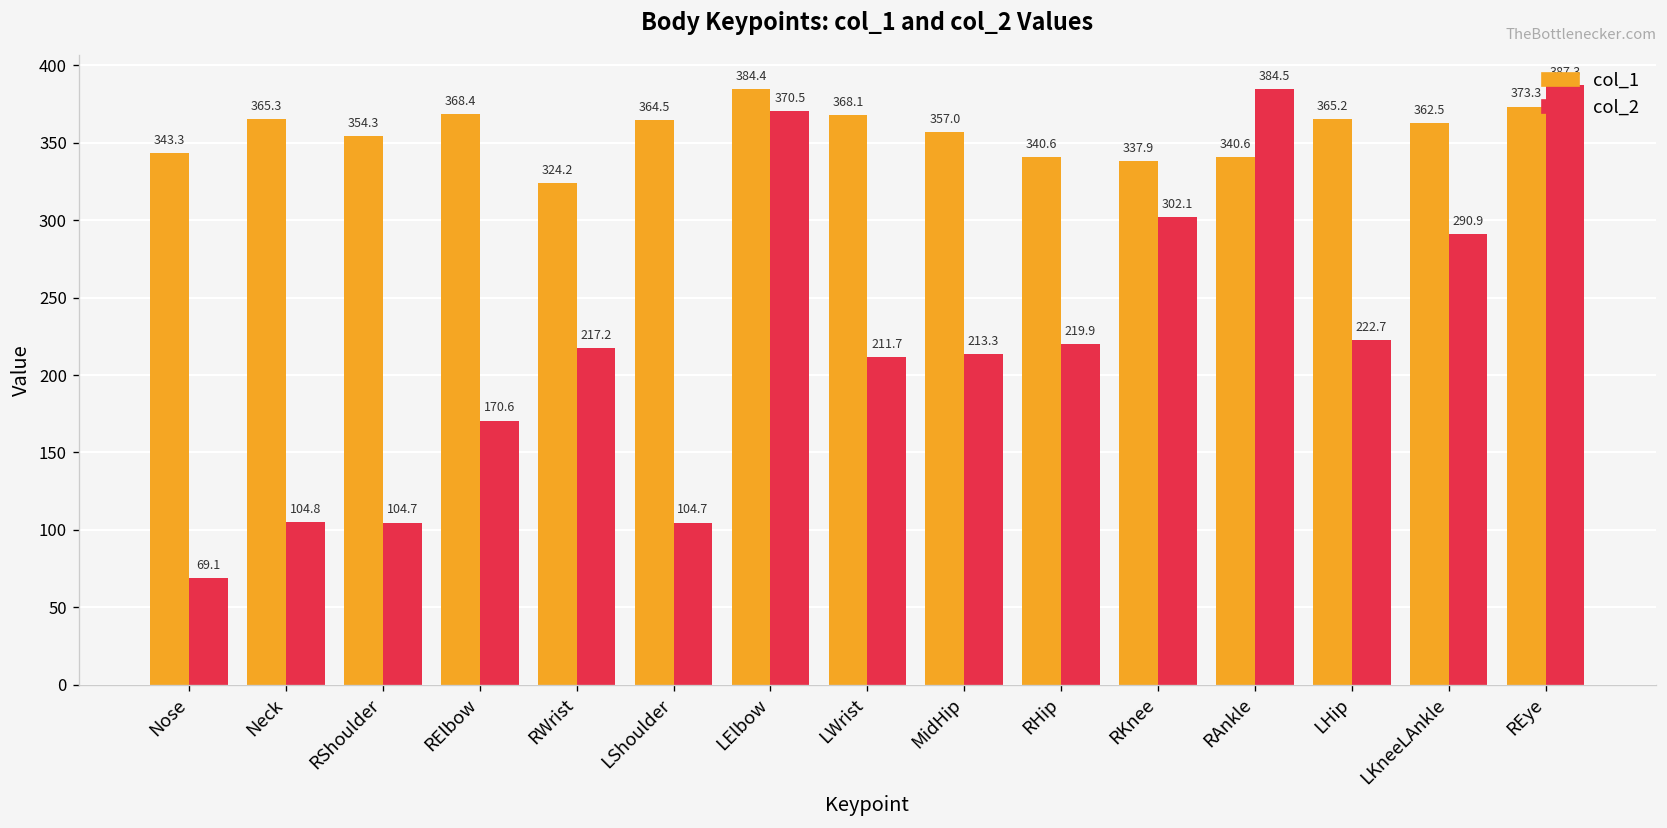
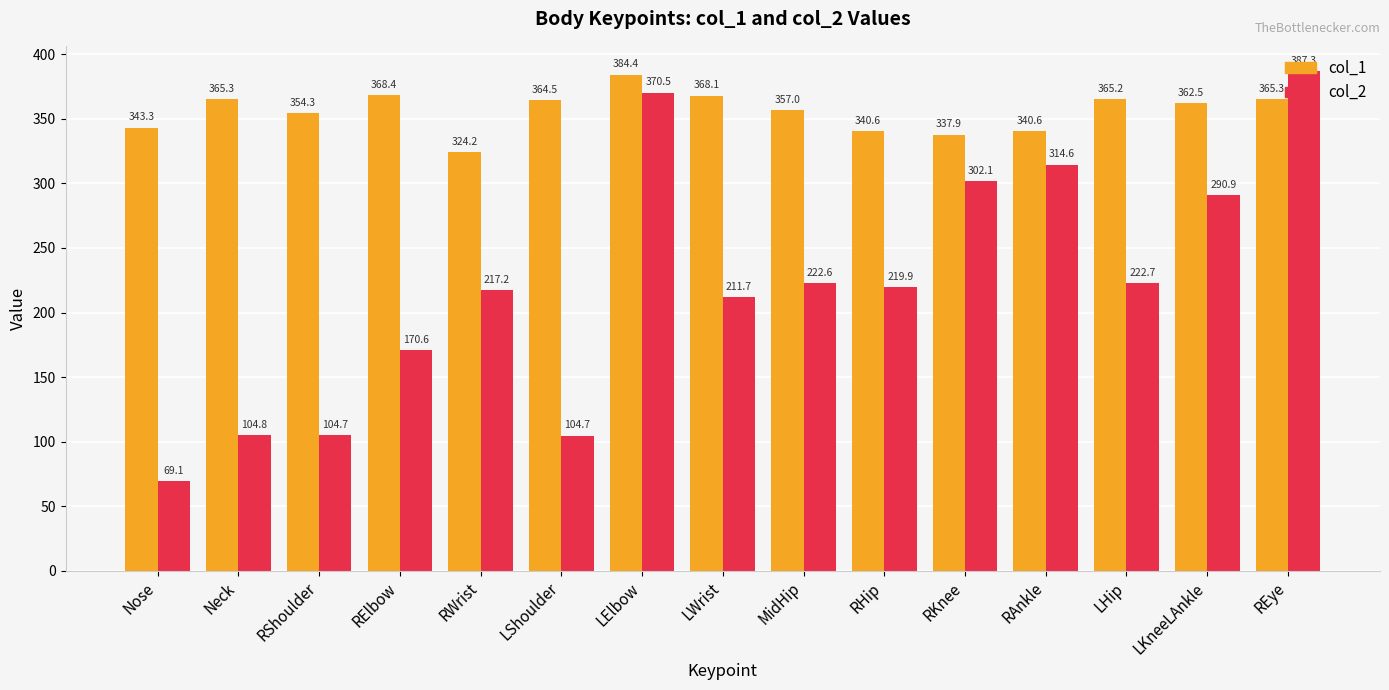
col_2, MidHip: 213.3 -> 222.6
col_2, RAnkle: 384.5 -> 314.6
col_1, REye: 373.3 -> 365.3
